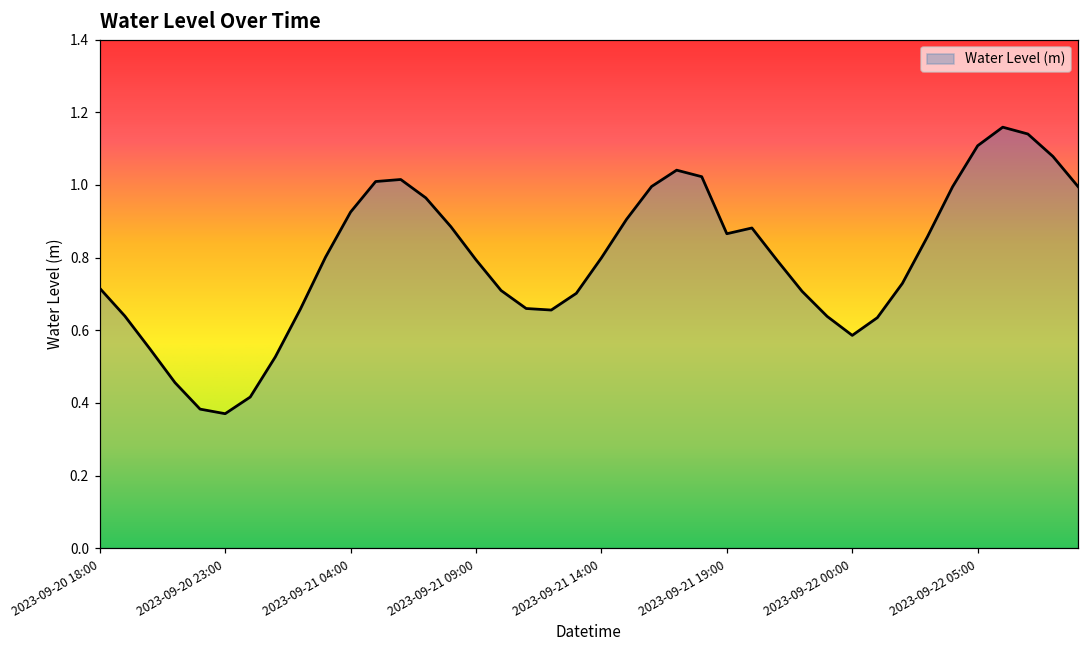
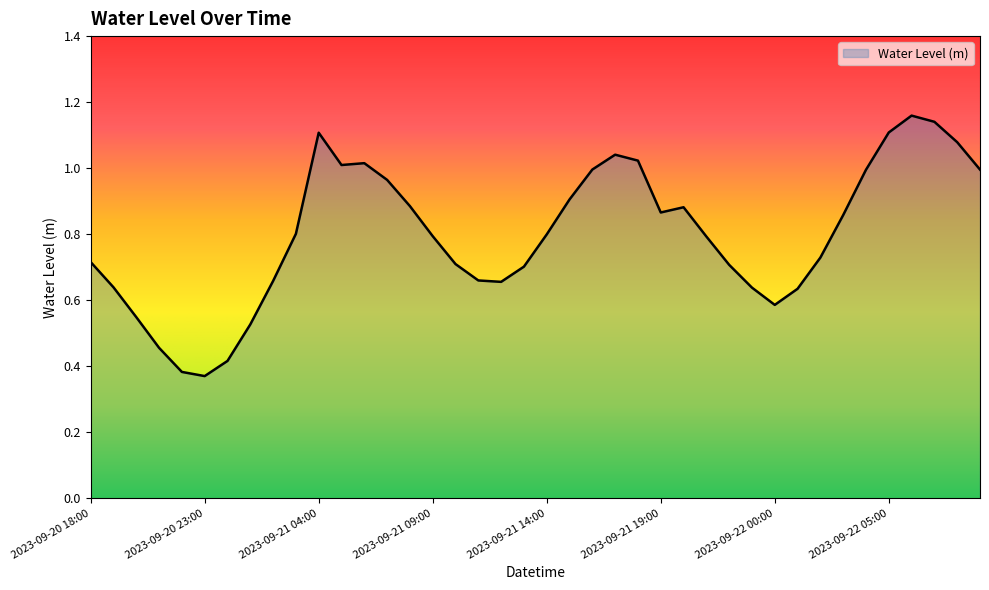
2023-09-21 04:00: 0.93 -> 1.11
